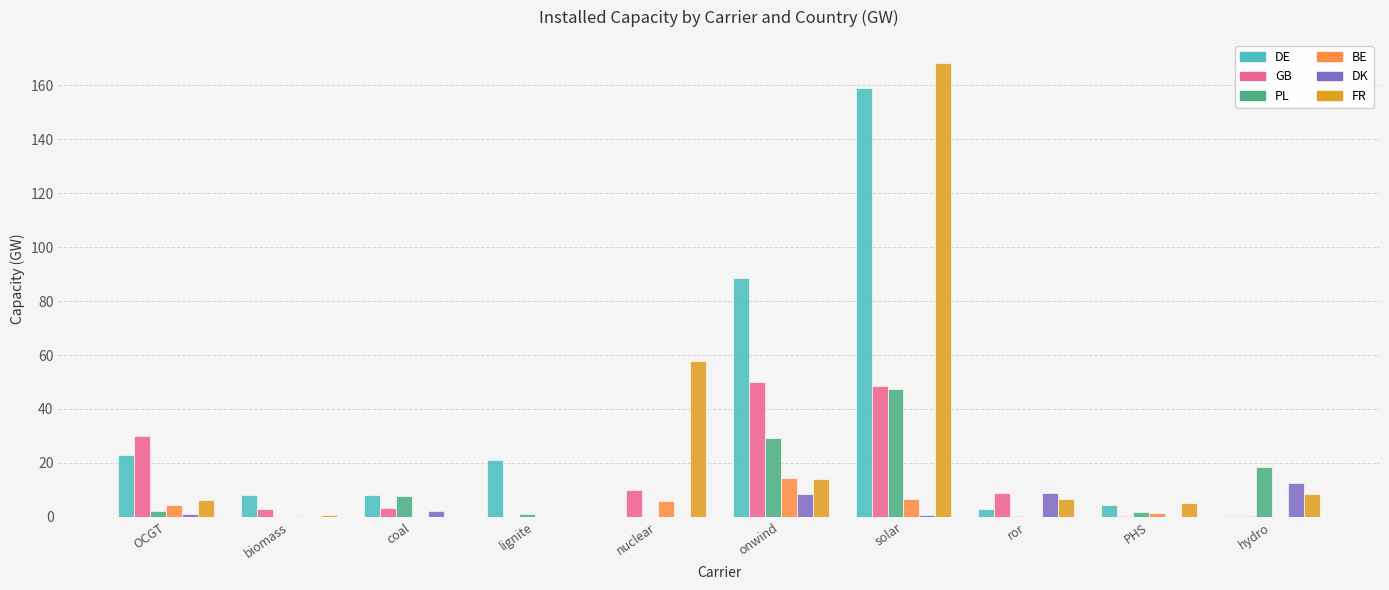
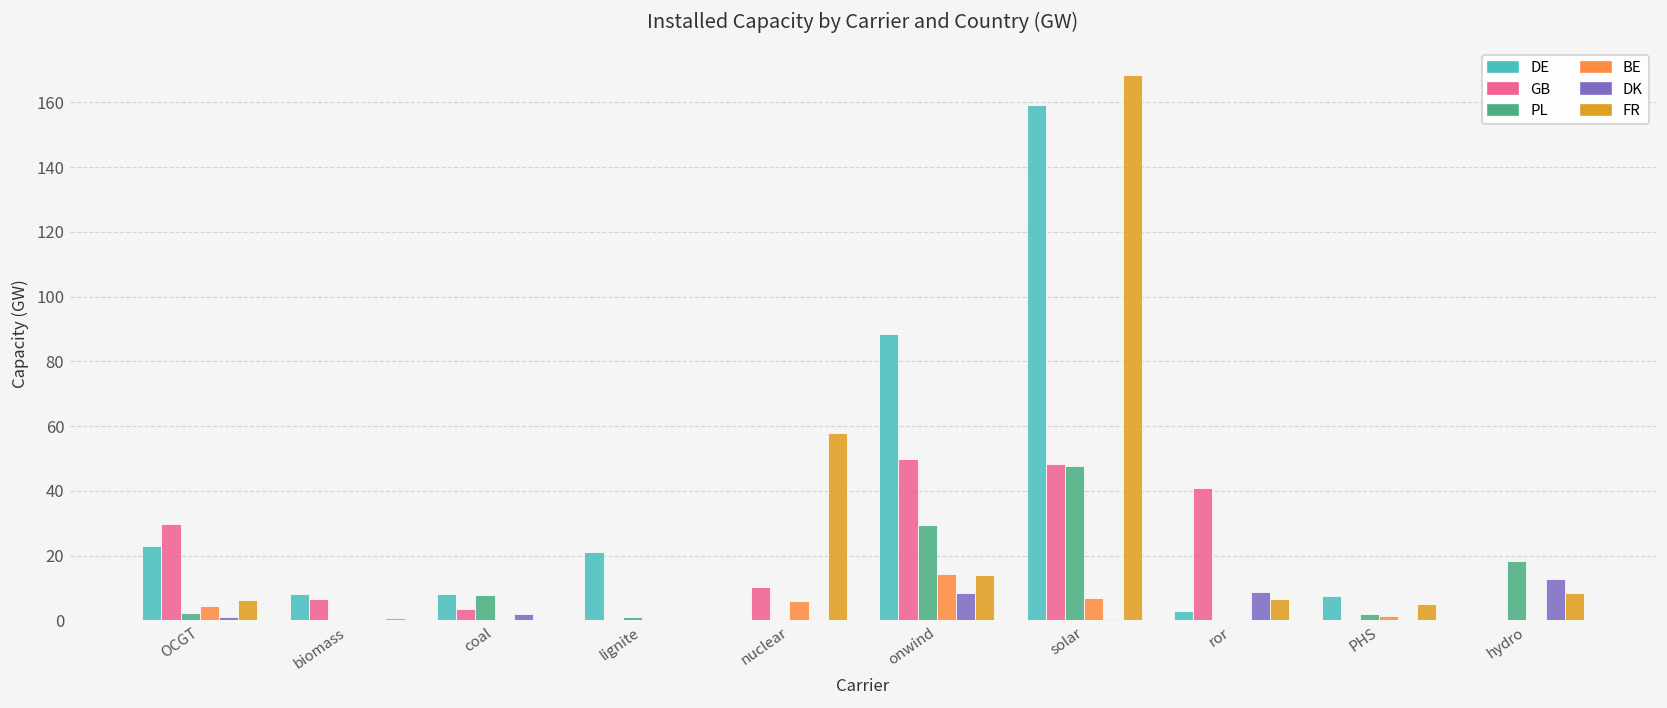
GB, biomass: 3 -> 7
GB, ror: 9 -> 41
DE, PHS: 4 -> 8
